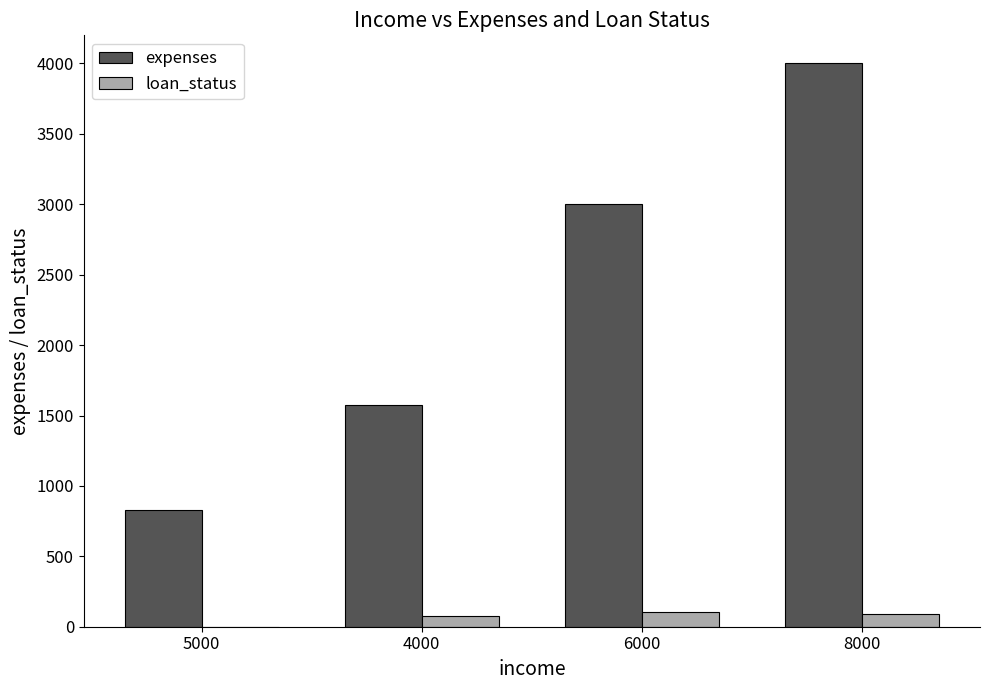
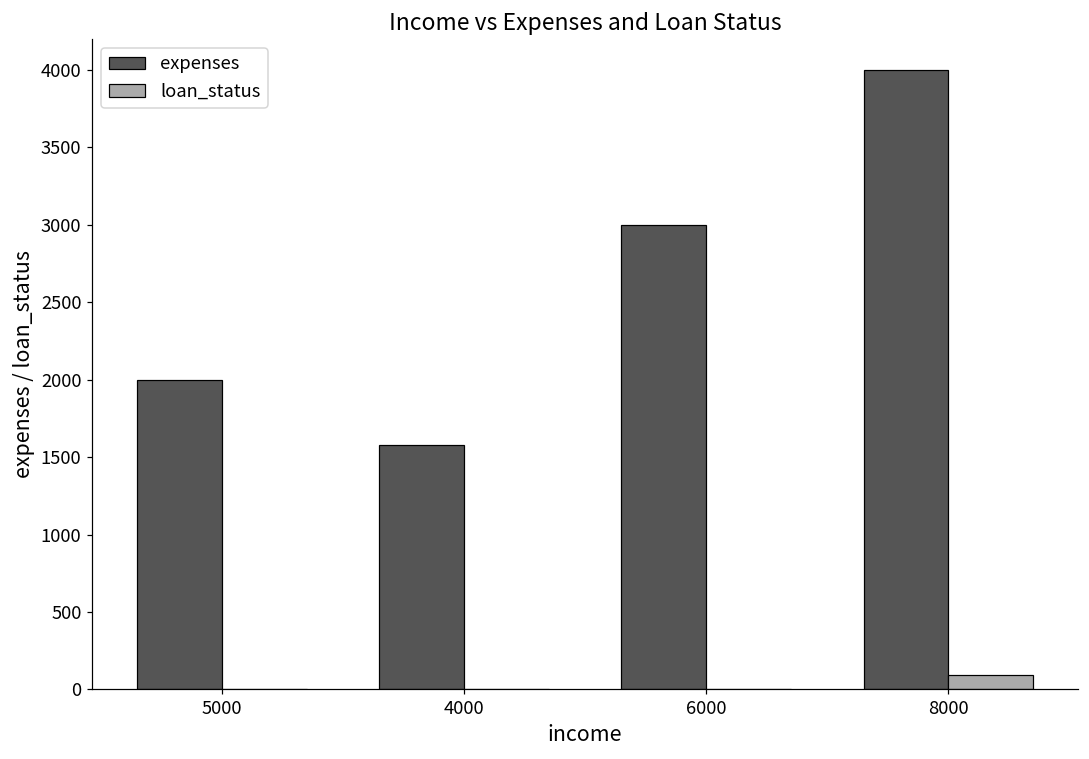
expenses, 5000: 830 -> 2000
loan_status, 4000: 80 -> 0
loan_status, 6000: 110 -> 0
